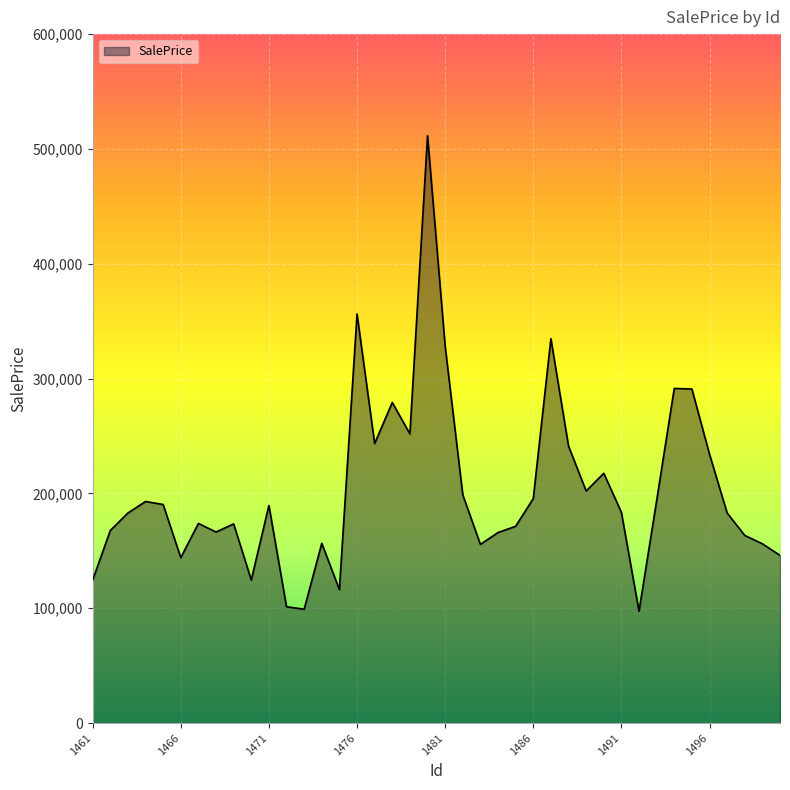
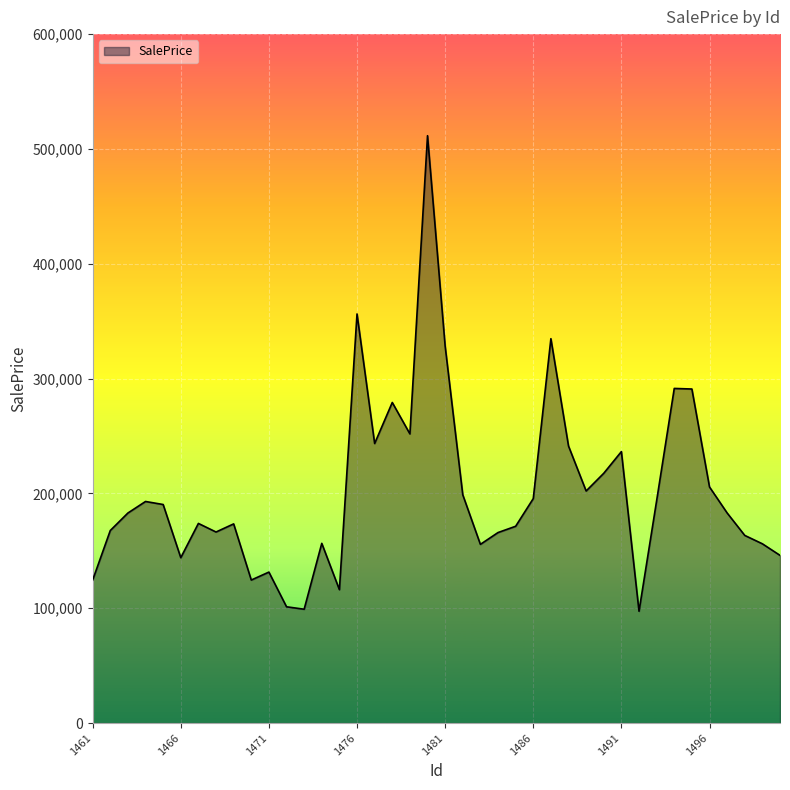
1471: 190,000 -> 131,000
1491: 184,000 -> 236,000
1496: 234,000 -> 206,000
